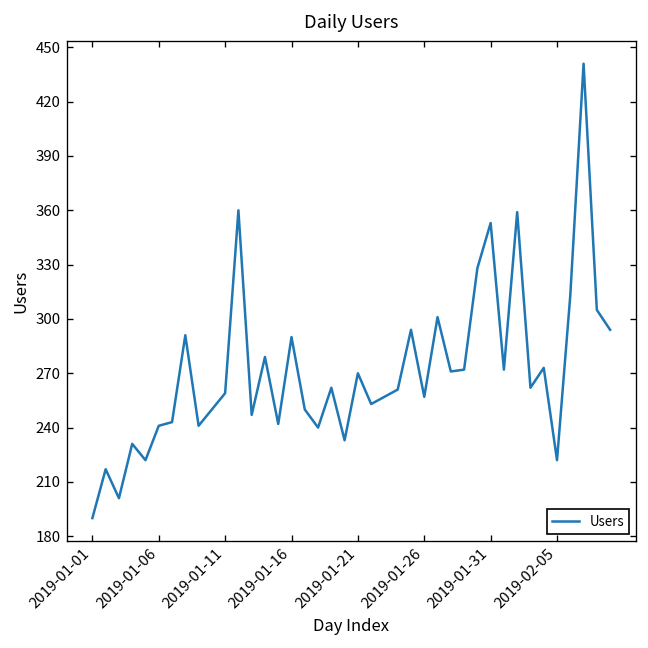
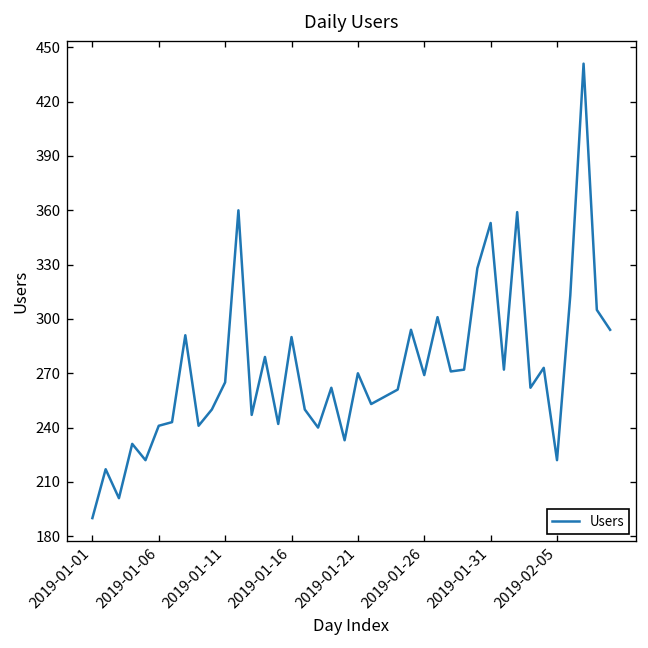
2019-01-11: 259 -> 265
2019-01-26: 257 -> 269
